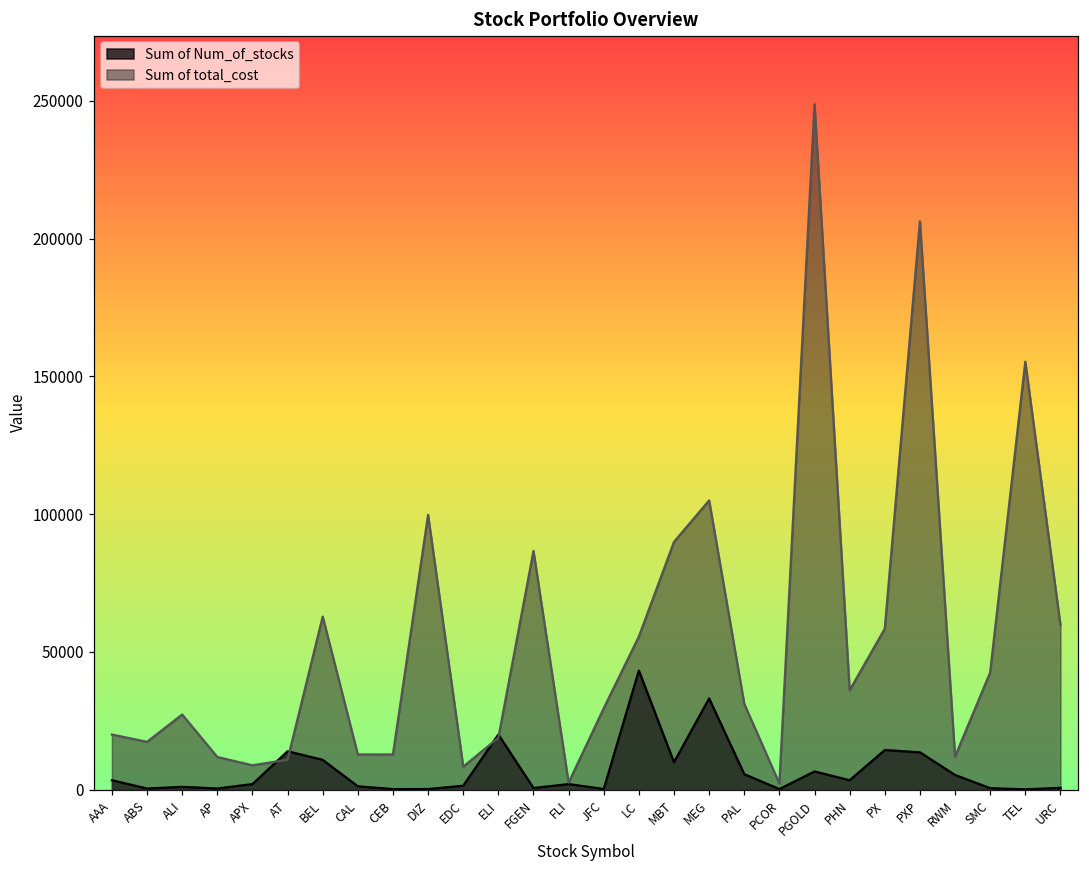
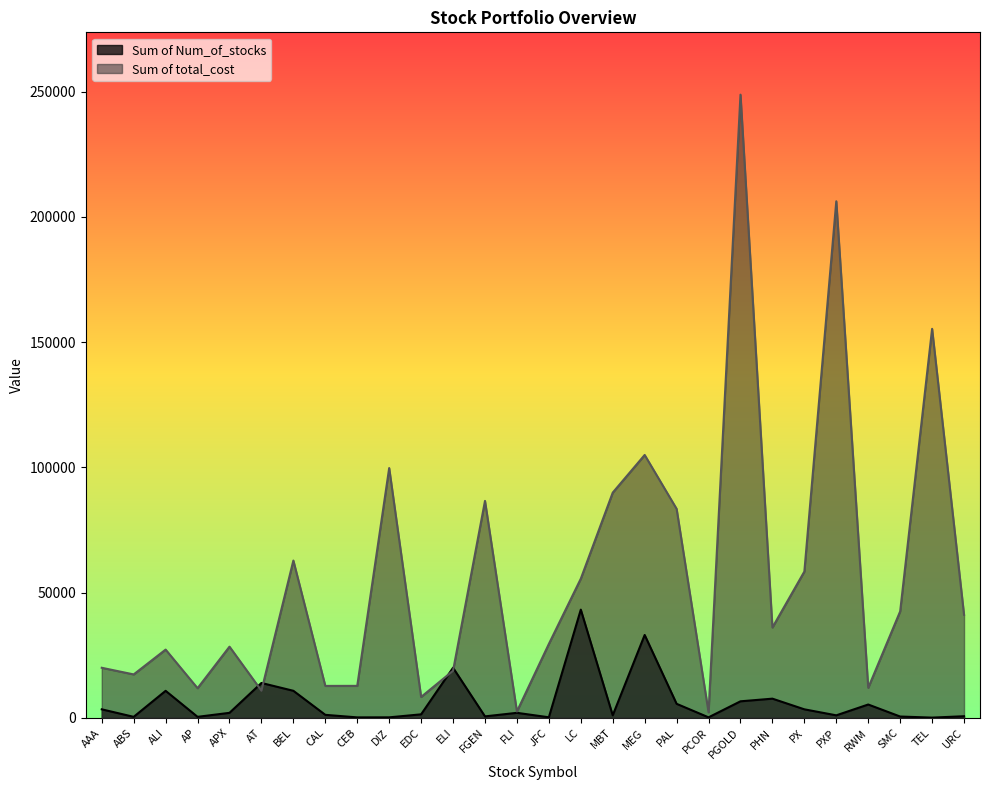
Sum of Num_of_stocks, ALI: 1000 -> 11000
Sum of total_cost, APX: 9000 -> 28000
Sum of Num_of_stocks, MBT: 10000 -> 1000
Sum of total_cost, PAL: 31000 -> 83000
Sum of Num_of_stocks, PHN: 3000 -> 8000
Sum of Num_of_stocks, PX: 14000 -> 3000
Sum of Num_of_stocks, PXP: 14000 -> 1000
Sum of total_cost, URC: 60000 -> 41000
